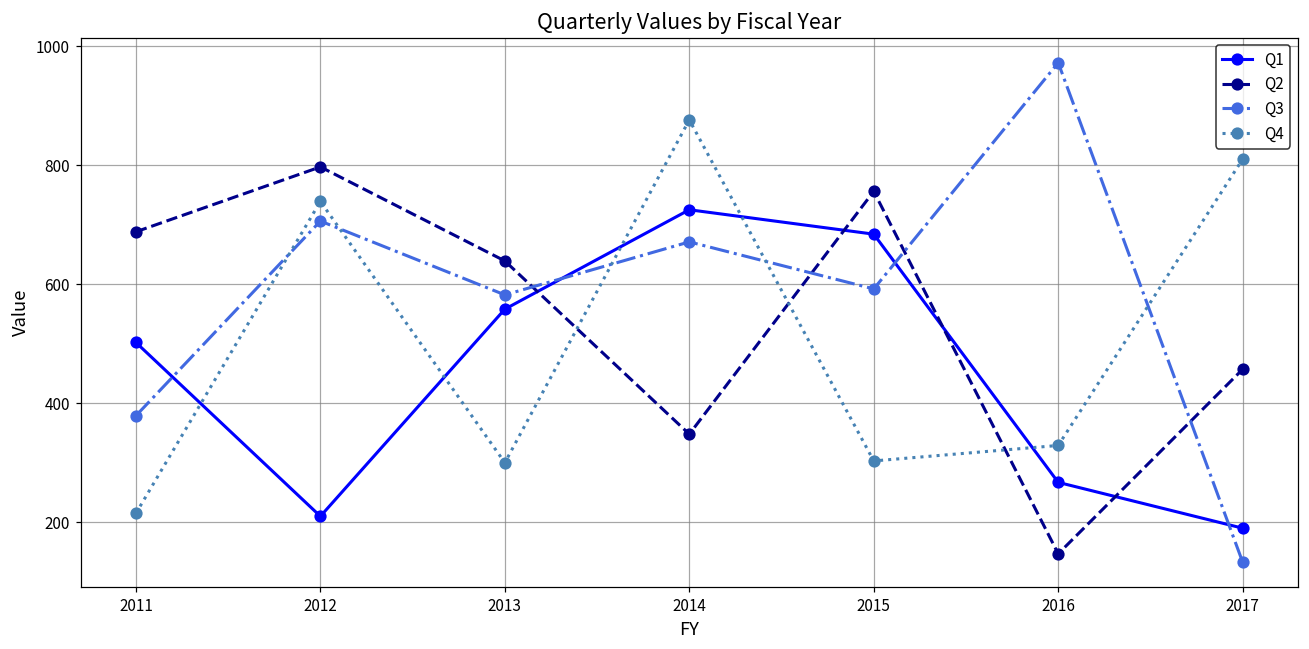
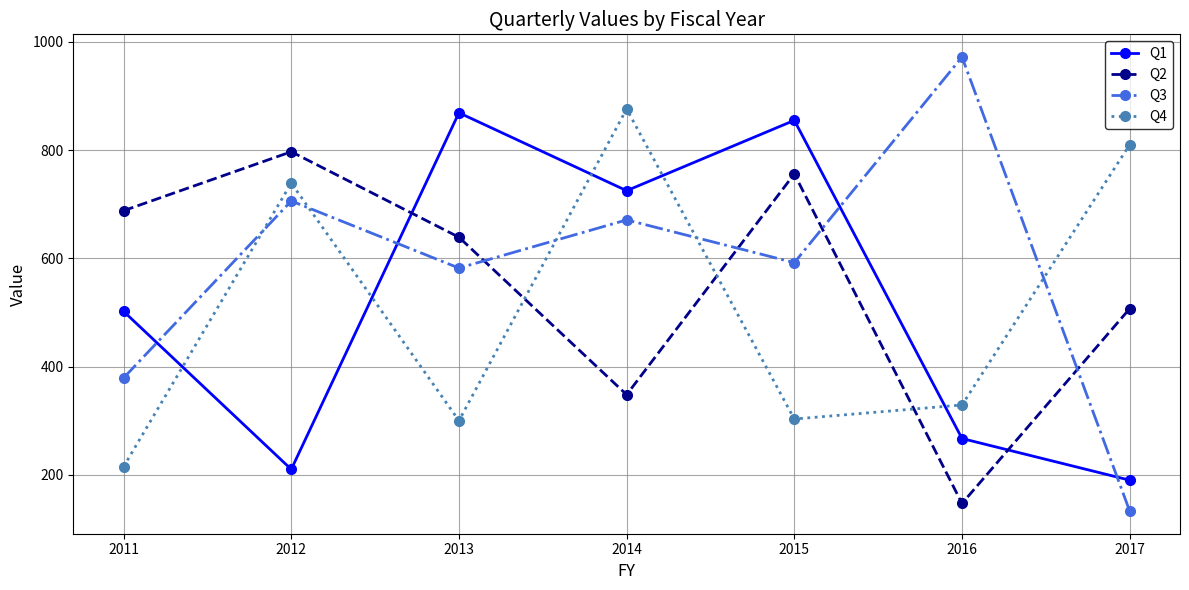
Q1, 2013: 560 -> 870
Q1, 2015: 680 -> 860
Q2, 2017: 460 -> 510
